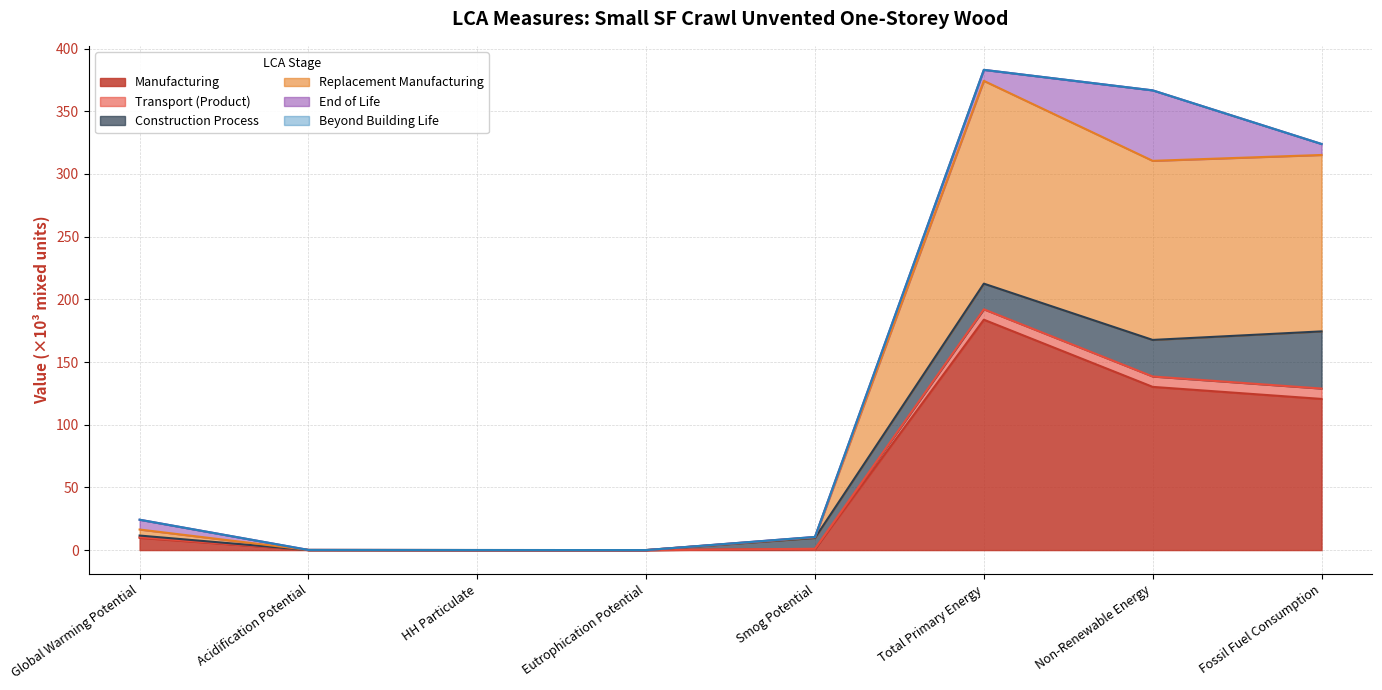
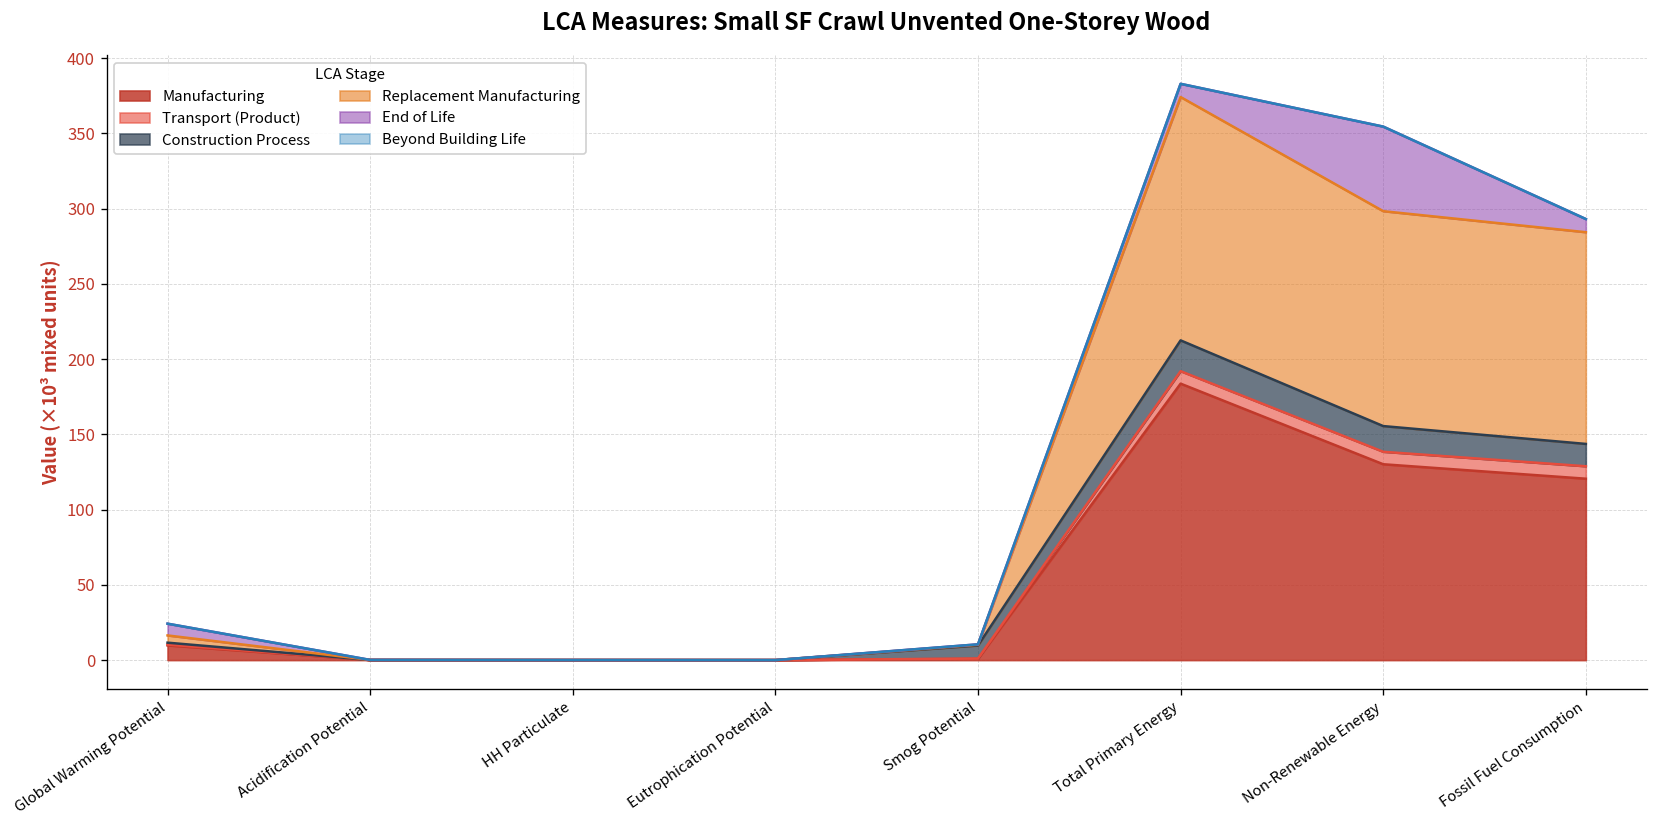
Construction Process, Non-Renewable Energy: 29 -> 17
Construction Process, Fossil Fuel Consumption: 46 -> 15
